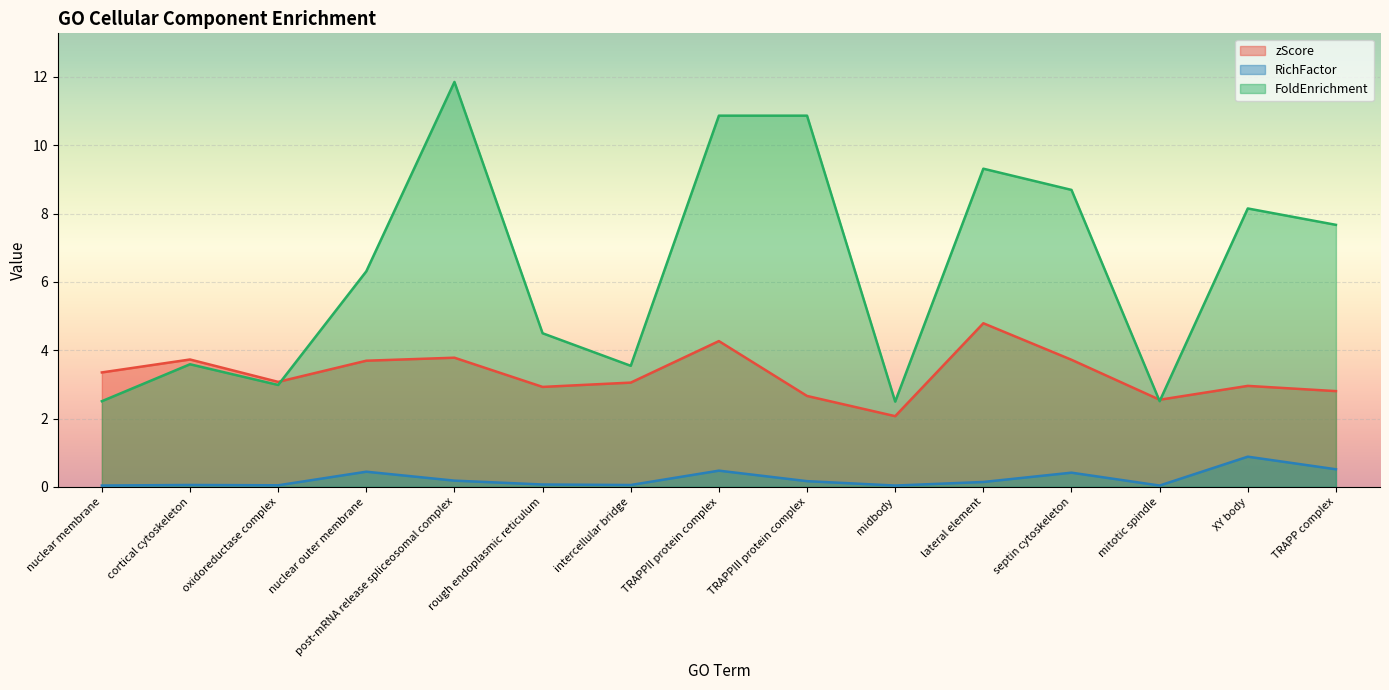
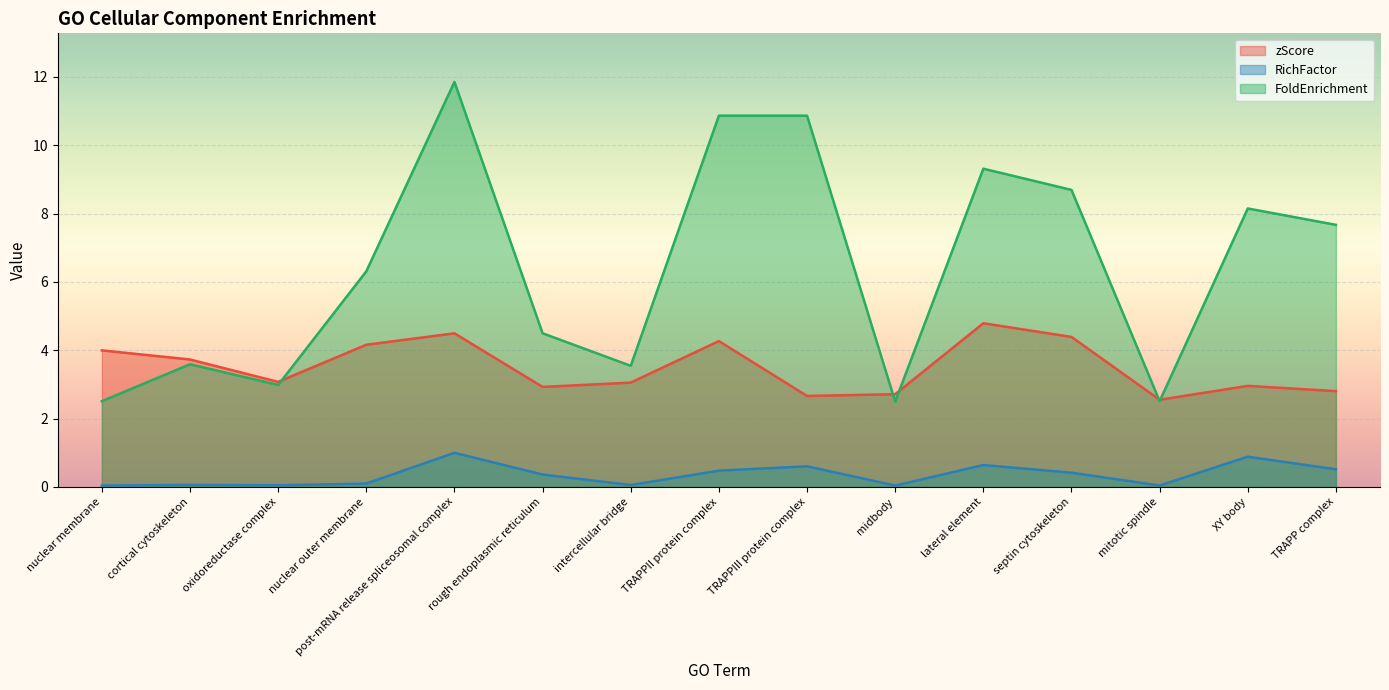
zScore, nuclear membrane: 3.3 -> 4.0
zScore, nuclear outer membrane: 3.7 -> 4.2
RichFactor, nuclear outer membrane: 0.4 -> 0.1
zScore, post-mRNA release spliceosomal complex: 3.8 -> 4.5
RichFactor, post-mRNA release spliceosomal complex: 0.2 -> 1.0
RichFactor, rough endoplasmic reticulum: 0.1 -> 0.4
RichFactor, TRAPPIII protein complex: 0.2 -> 0.6
zScore, midbody: 2.1 -> 2.7
RichFactor, lateral element: 0.1 -> 0.6
zScore, septin cytoskeleton: 3.7 -> 4.4
